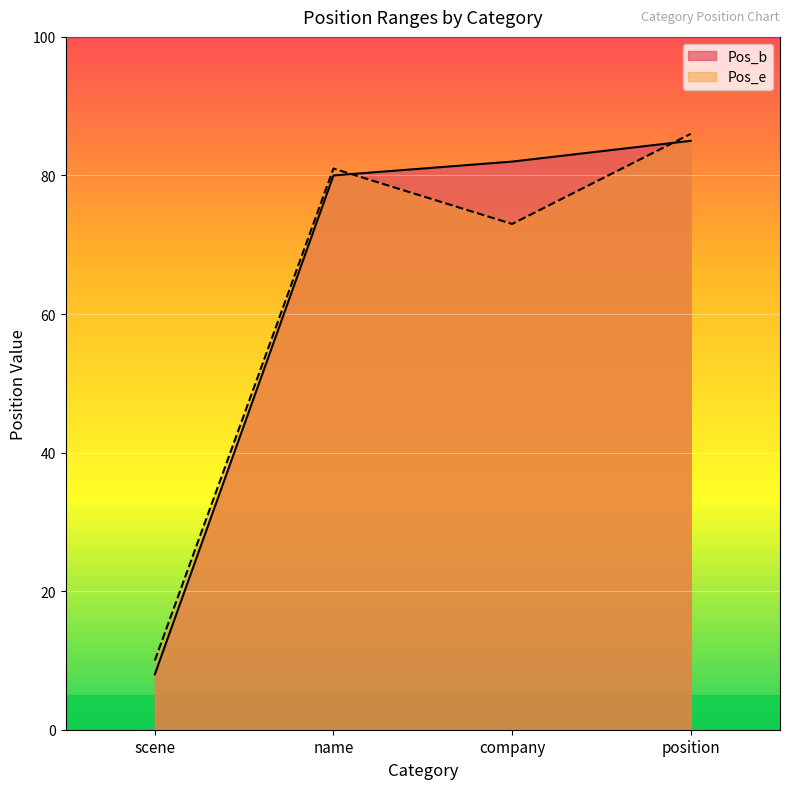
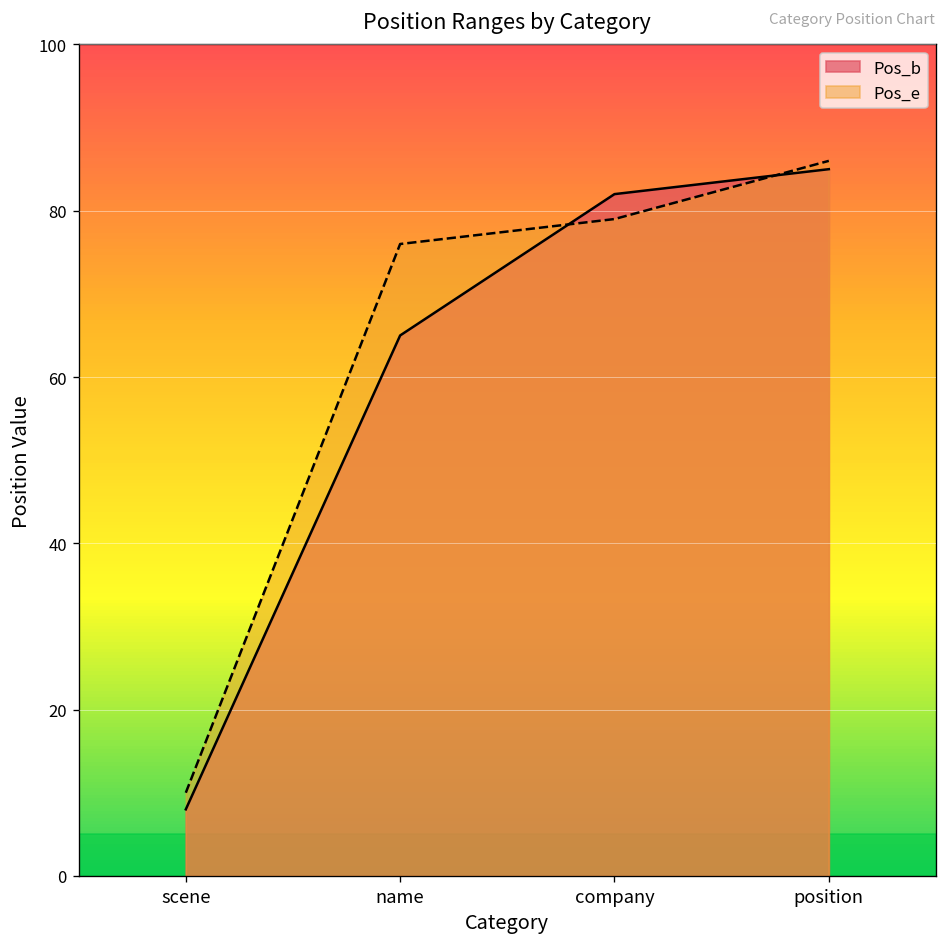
Pos_b, name: 80 -> 65
Pos_e, name: 81 -> 76
Pos_e, company: 73 -> 79
